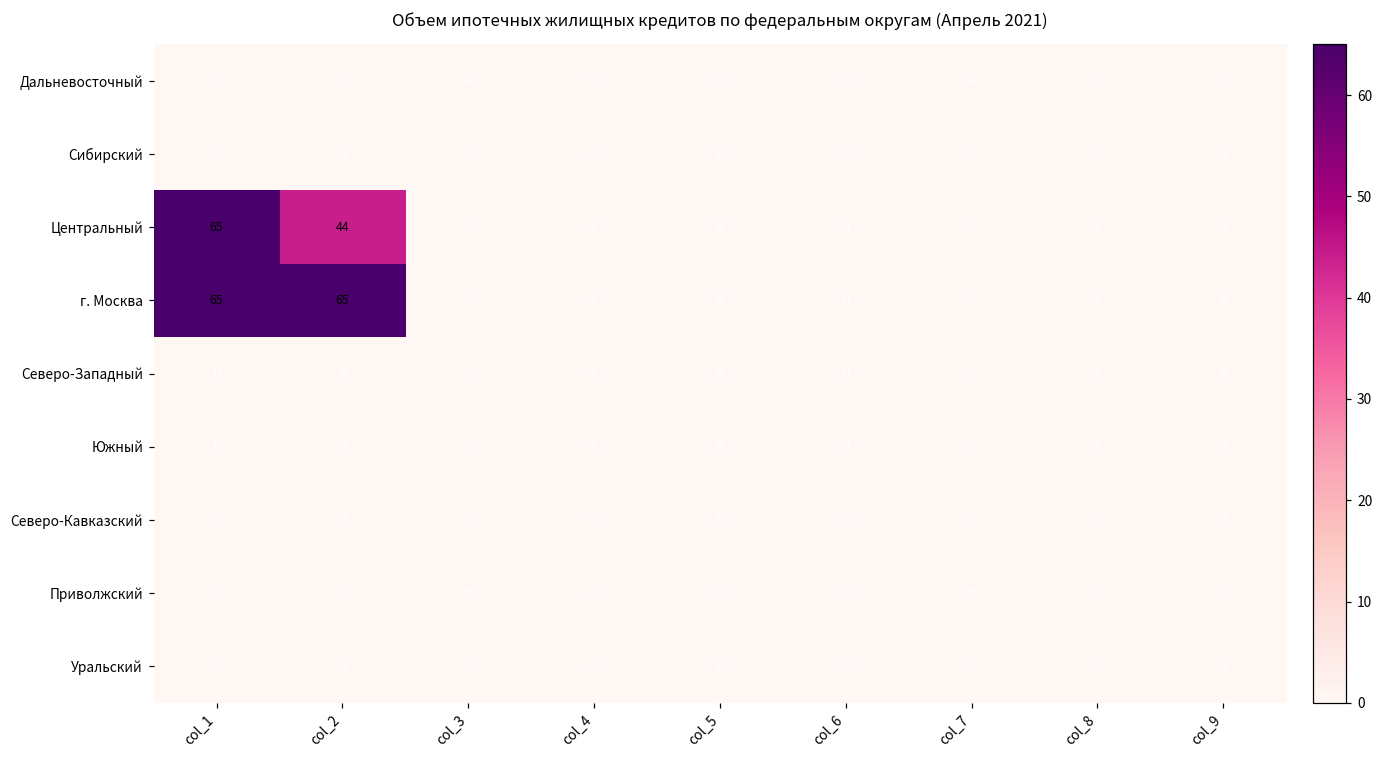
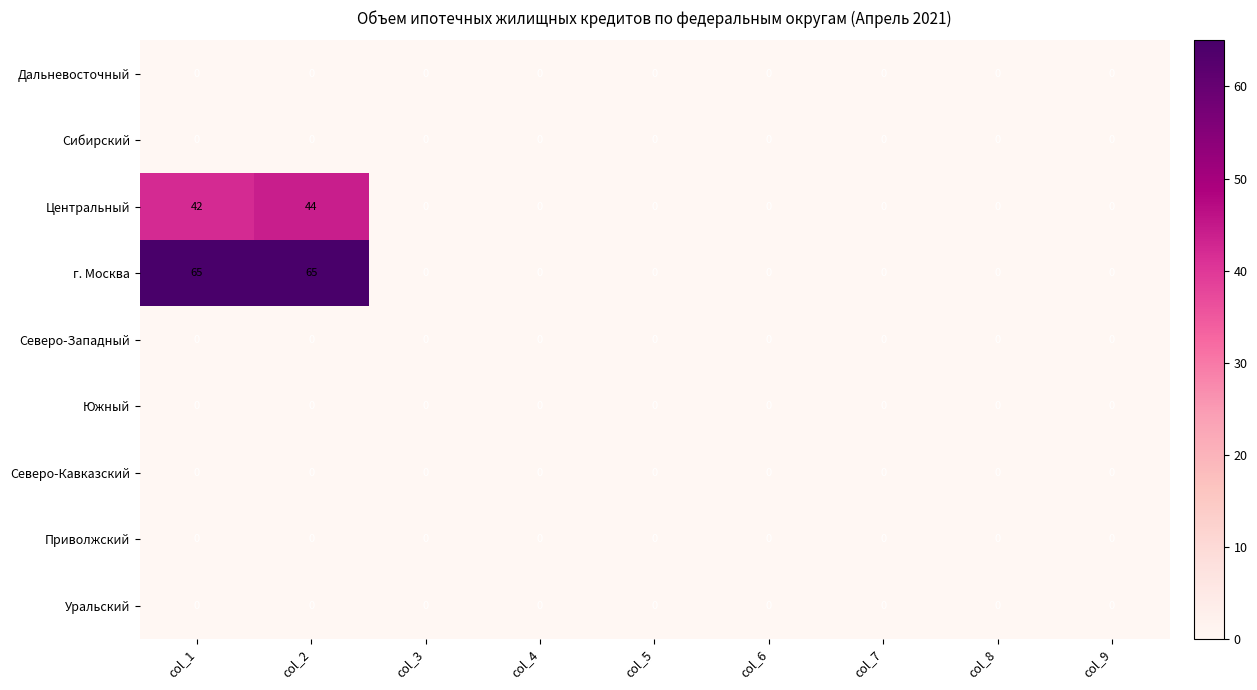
Центральный, col_1: 65 -> 42
